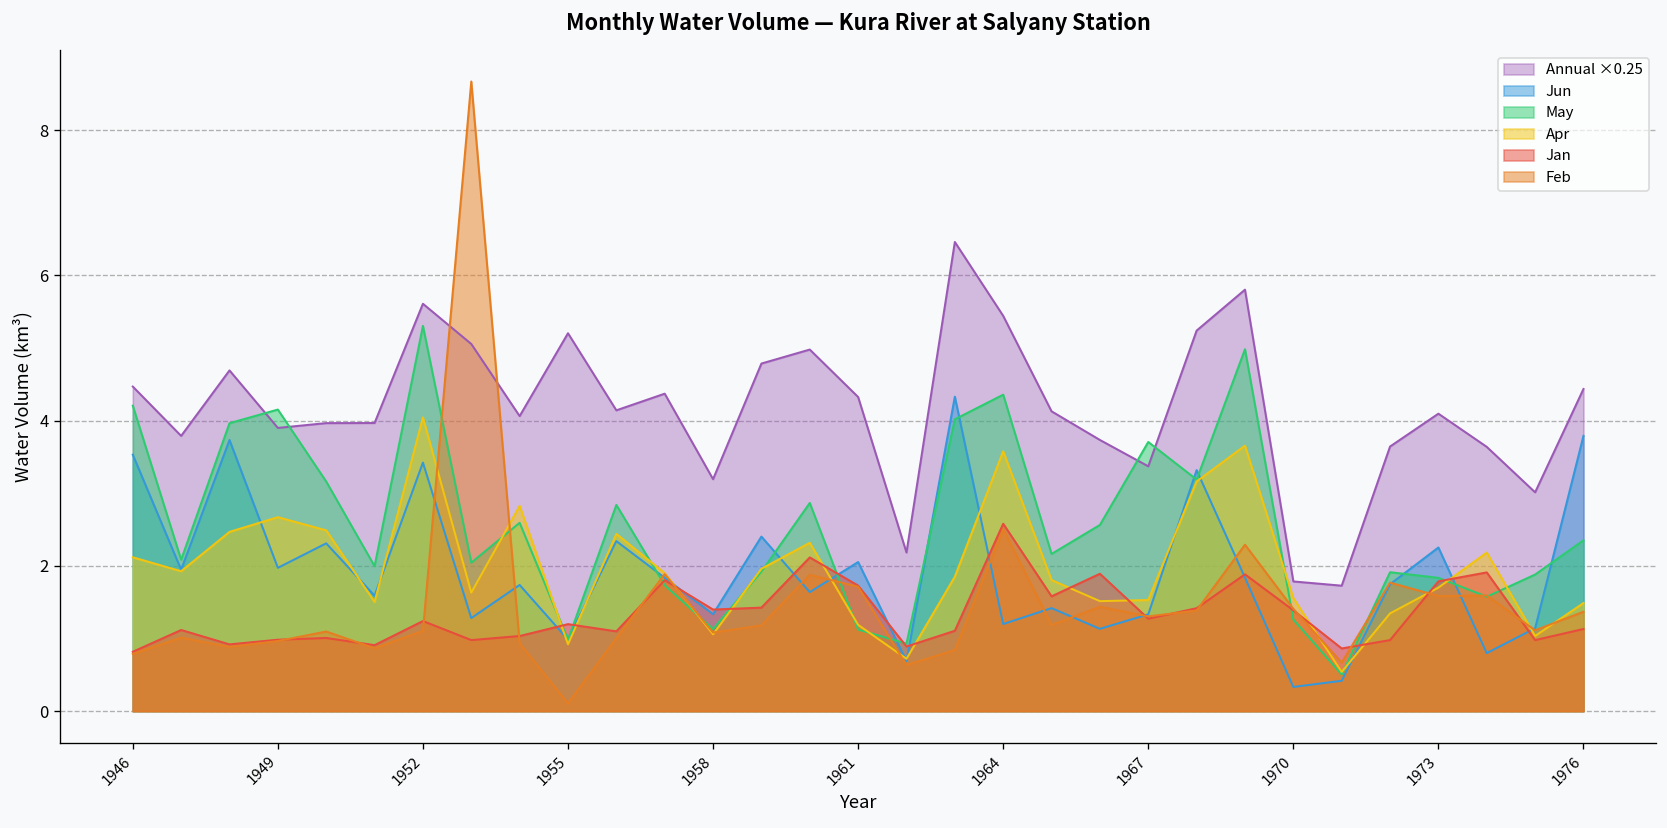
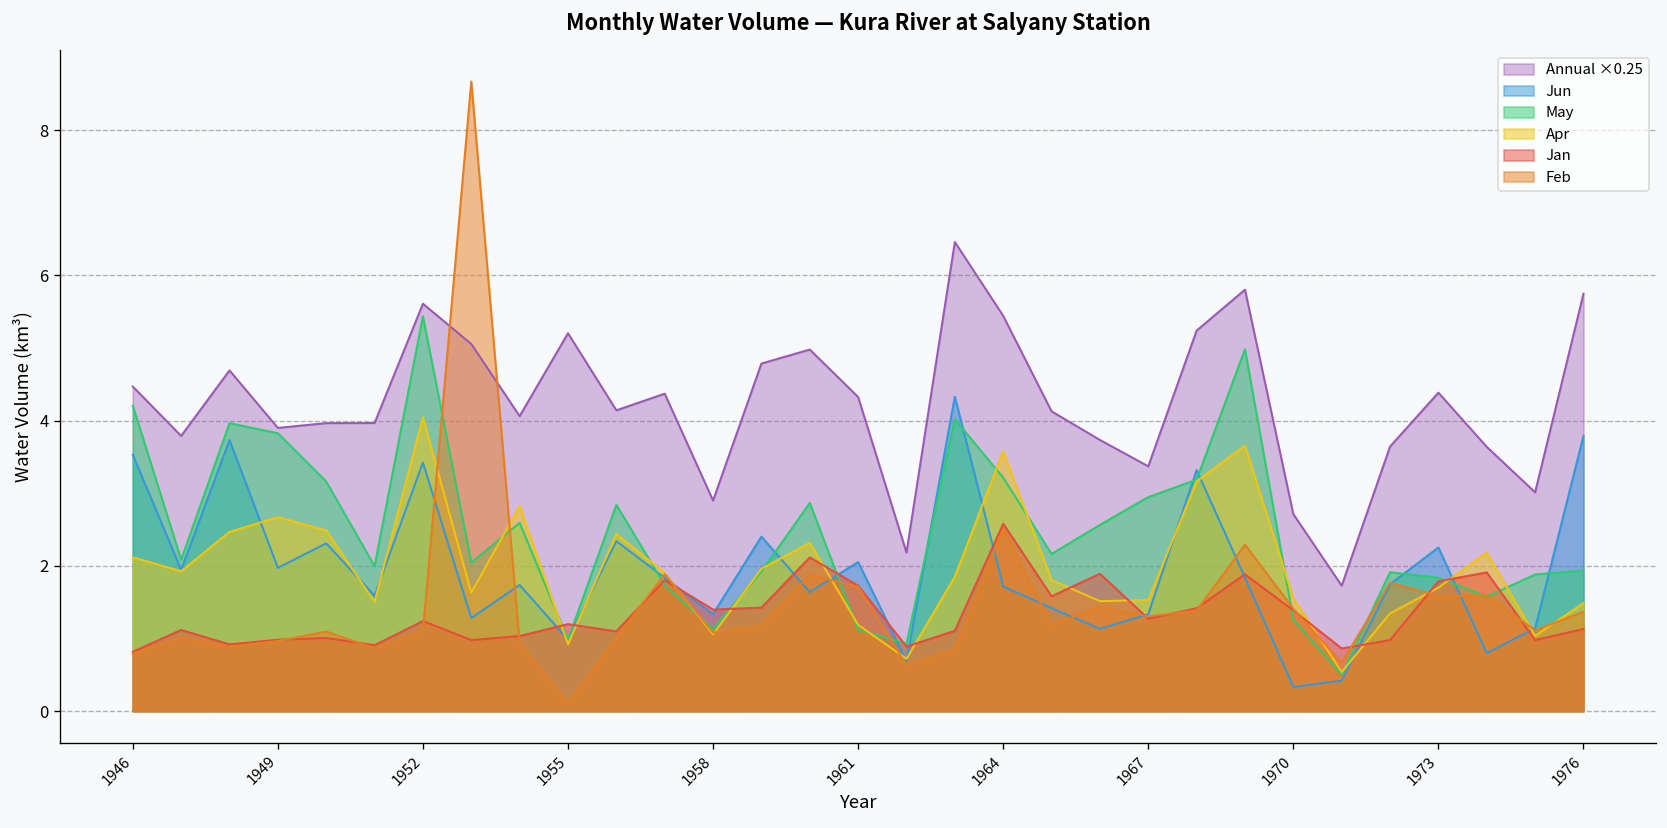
May, 1949: 4.2 -> 3.8
May, 1952: 5.3 -> 5.4
Annual ×0.25, 1958: 3.2 -> 2.9
Jun, 1964: 1.2 -> 1.7
May, 1964: 4.4 -> 3.2
May, 1967: 3.7 -> 2.9
Annual ×0.25, 1970: 1.8 -> 2.7
Annual ×0.25, 1973: 4.1 -> 4.4
Annual ×0.25, 1976: 4.4 -> 5.7
May, 1976: 2.4 -> 1.9
